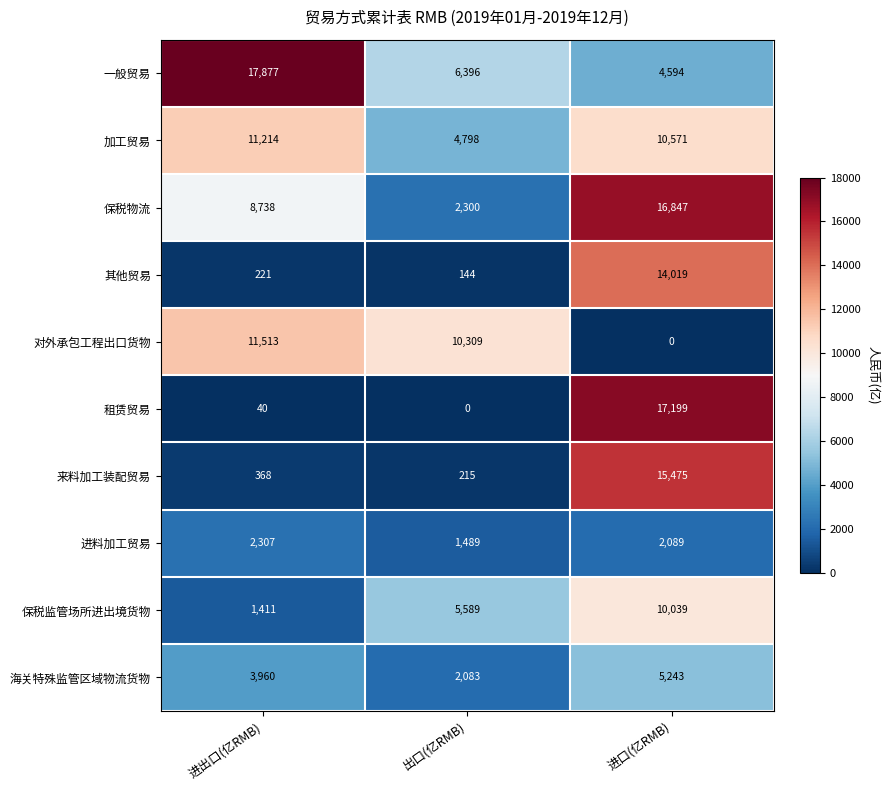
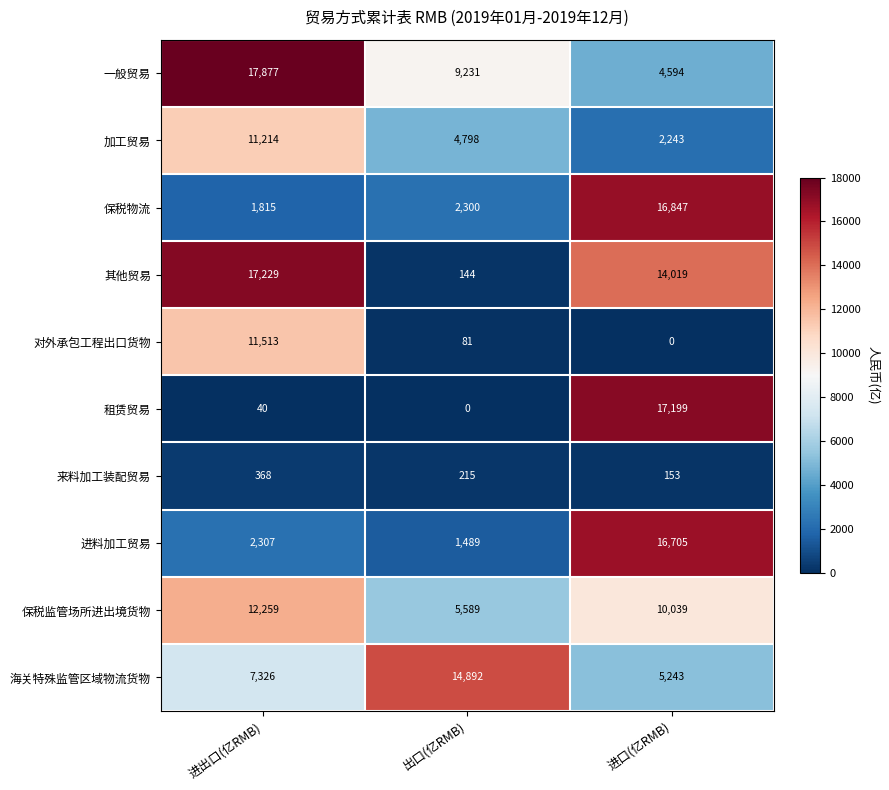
一般贸易, 出口(亿RMB): 6,396 -> 9,231
加工贸易, 进口(亿RMB): 10,571 -> 2,243
保税物流, 进出口(亿RMB): 8,738 -> 1,815
其他贸易, 进出口(亿RMB): 221 -> 17,229
对外承包工程出口货物, 出口(亿RMB): 10,309 -> 81
来料加工装配贸易, 进口(亿RMB): 15,475 -> 153
进料加工贸易, 进口(亿RMB): 2,089 -> 16,705
保税监管场所进出境货物, 进出口(亿RMB): 1,411 -> 12,259
海关特殊监管区域物流货物, 进出口(亿RMB): 3,960 -> 7,326
海关特殊监管区域物流货物, 出口(亿RMB): 2,083 -> 14,892
